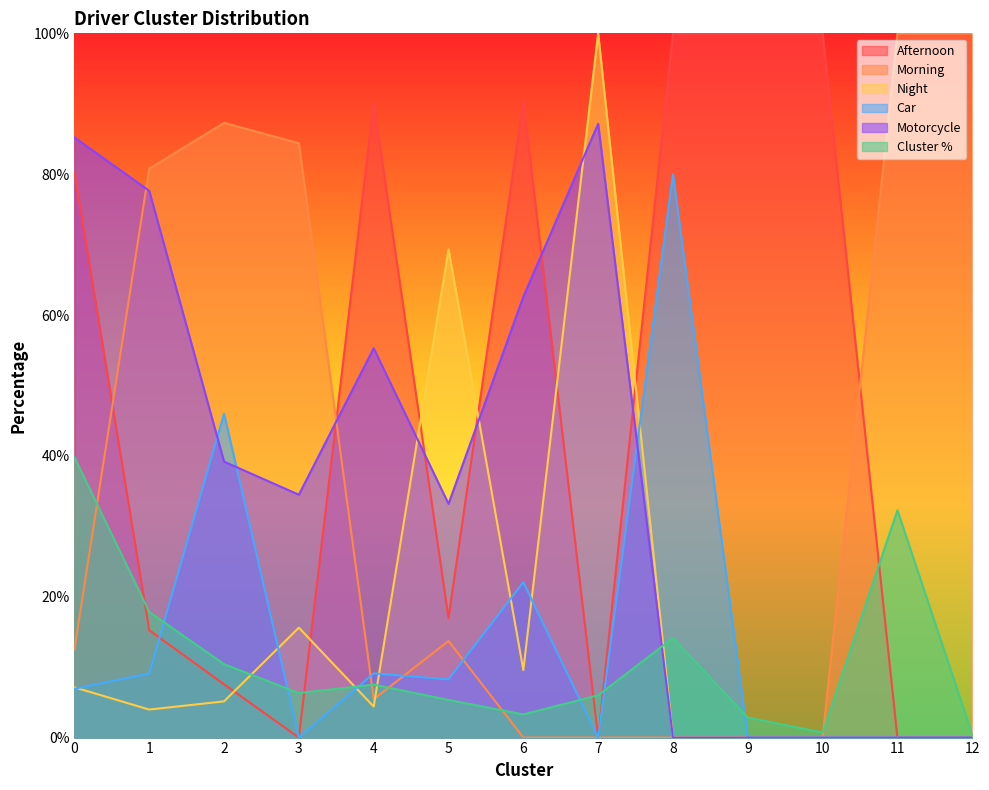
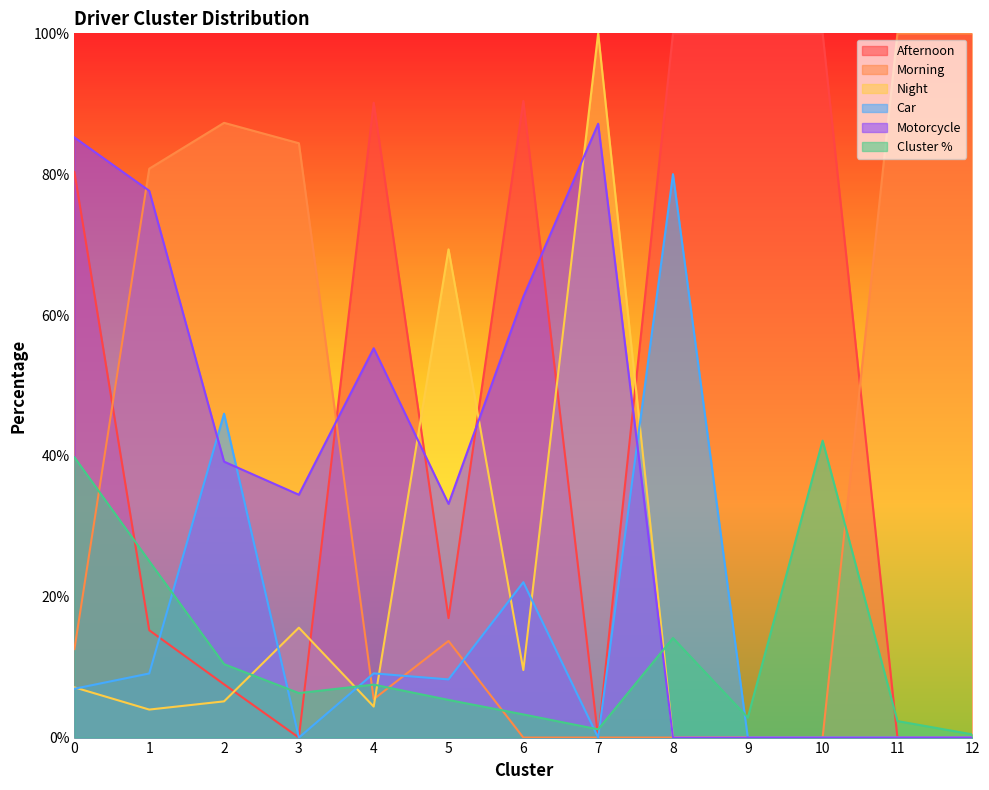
Cluster %, 1: 18% -> 25%
Cluster %, 7: 6% -> 1%
Cluster %, 10: 1% -> 42%
Cluster %, 11: 32% -> 2%
